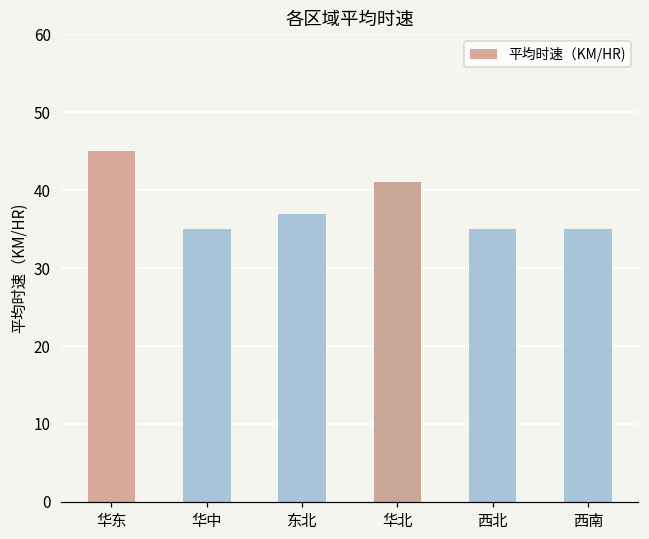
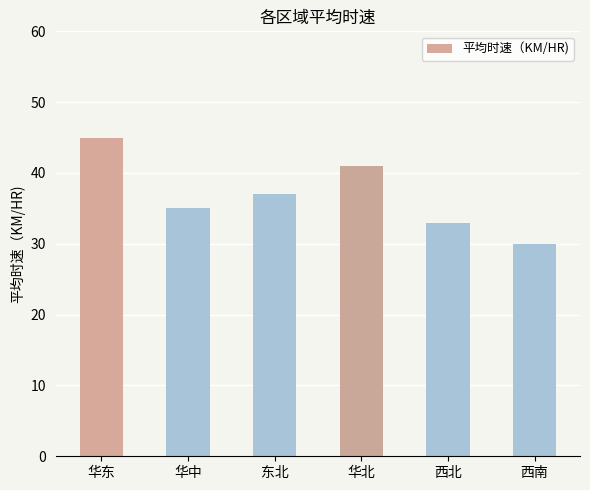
西北: 35 -> 33
西南: 35 -> 30
